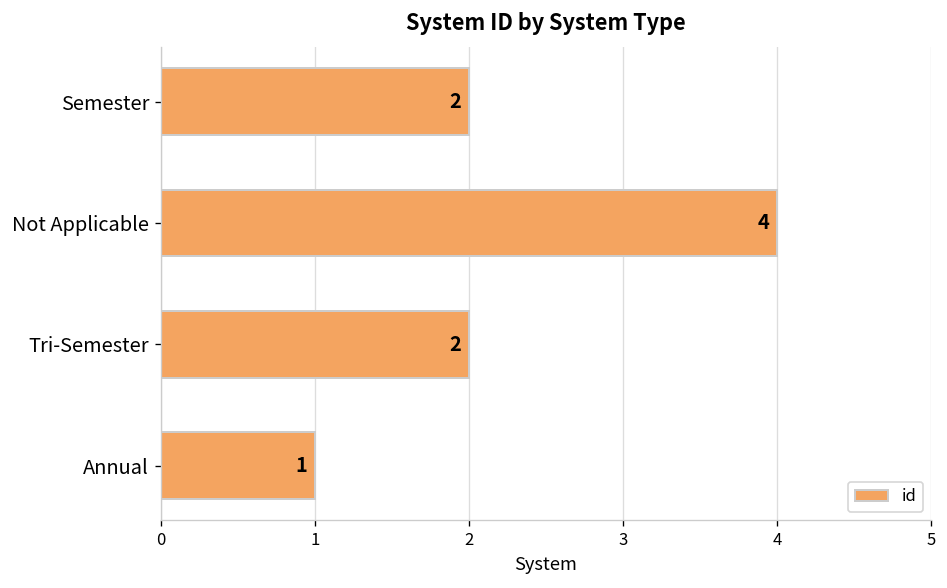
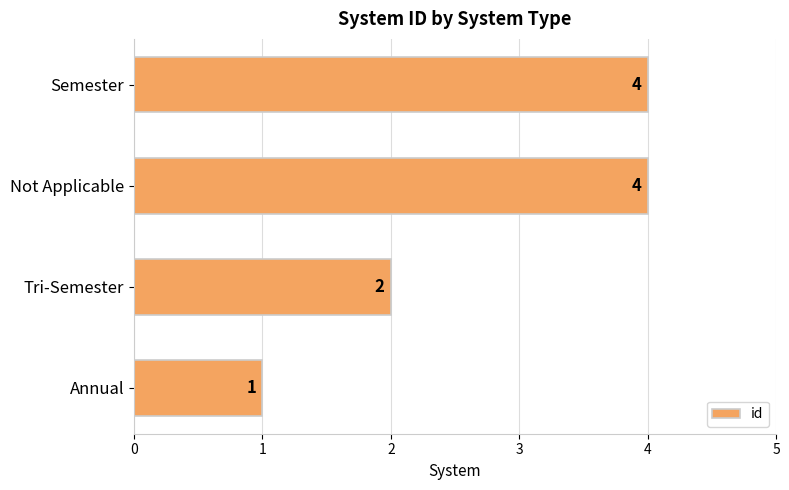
Semester: 2 -> 4
